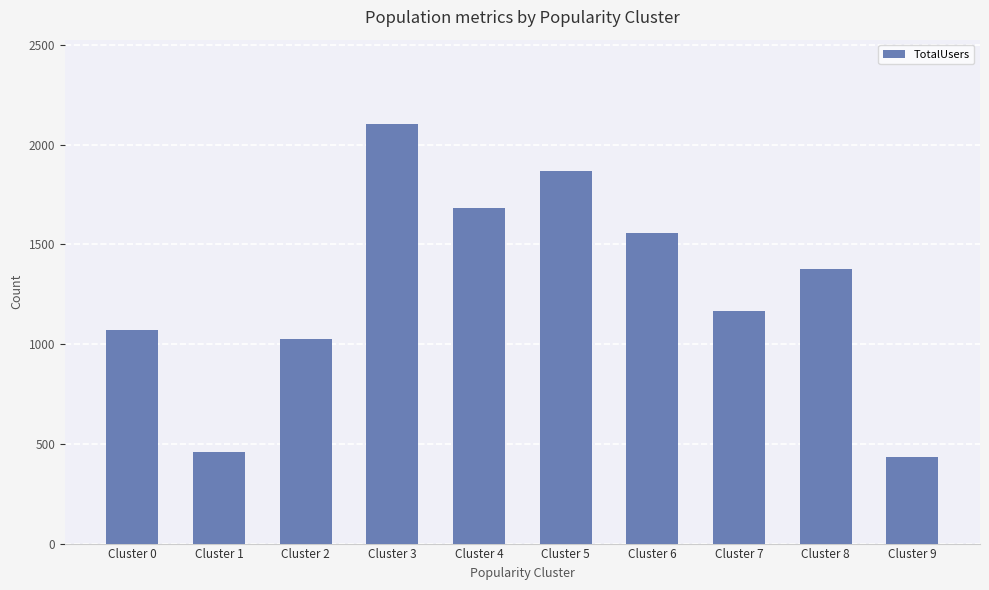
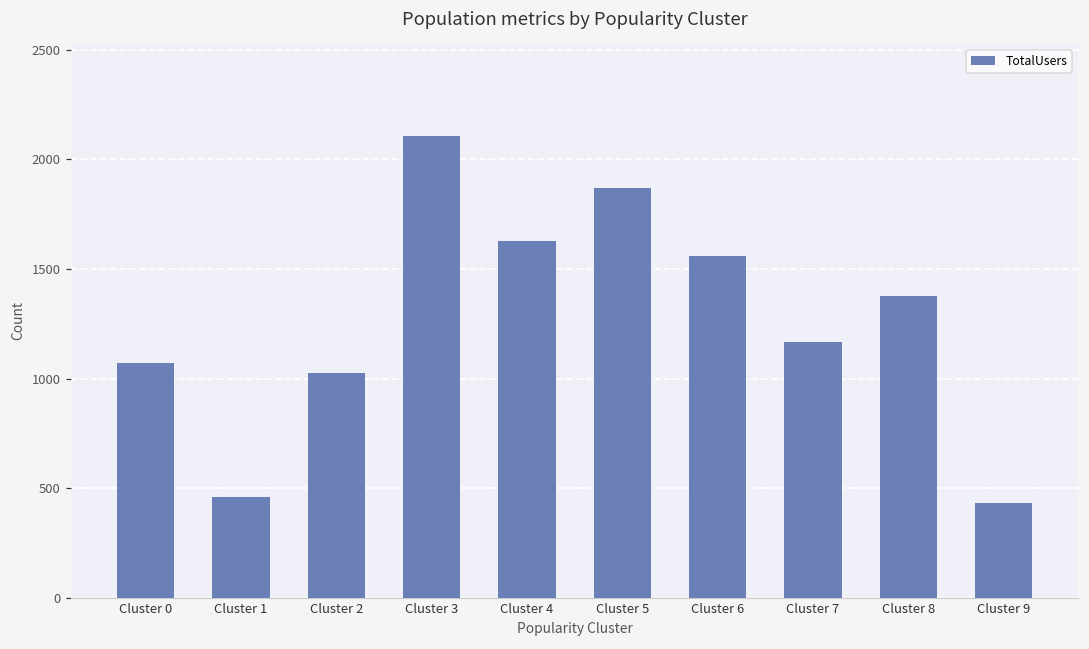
Cluster 4: 1680 -> 1630
